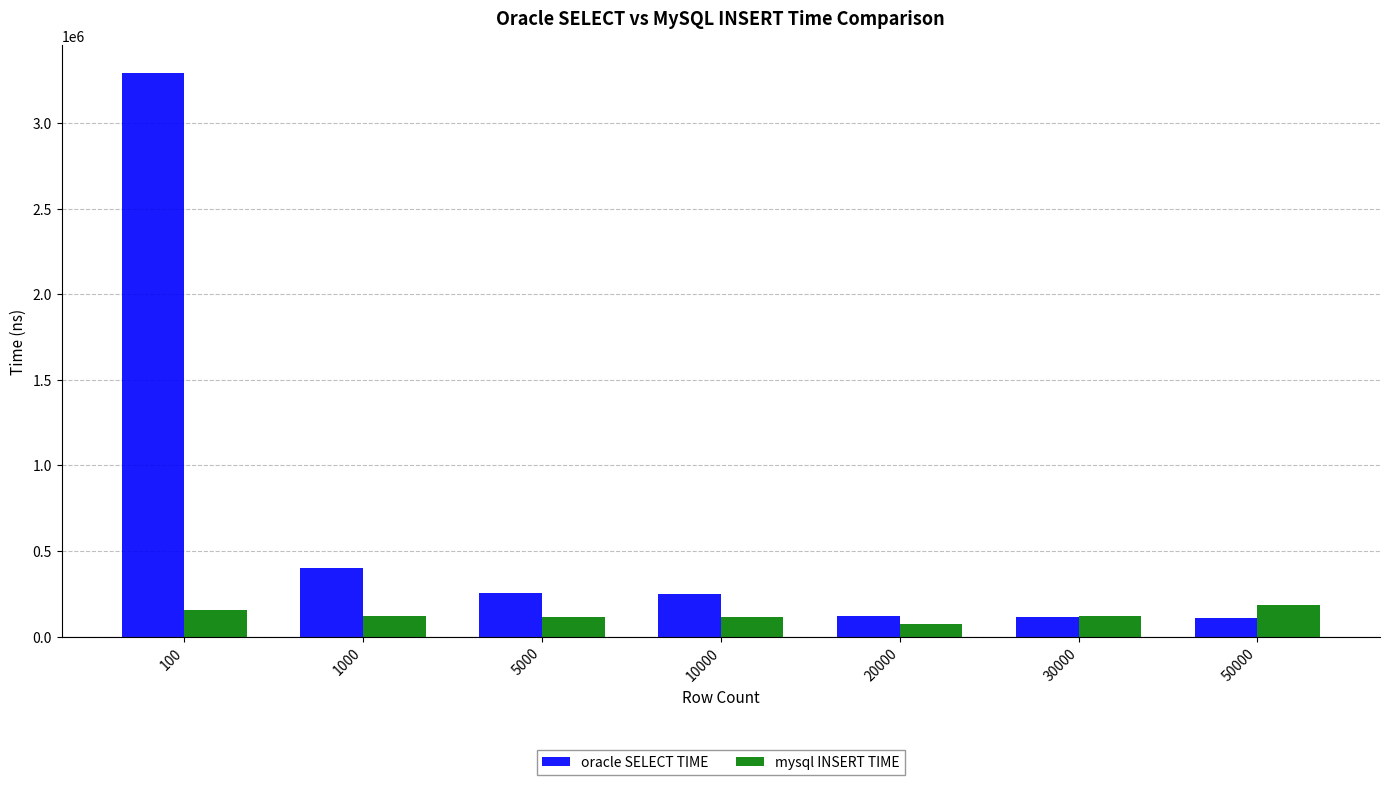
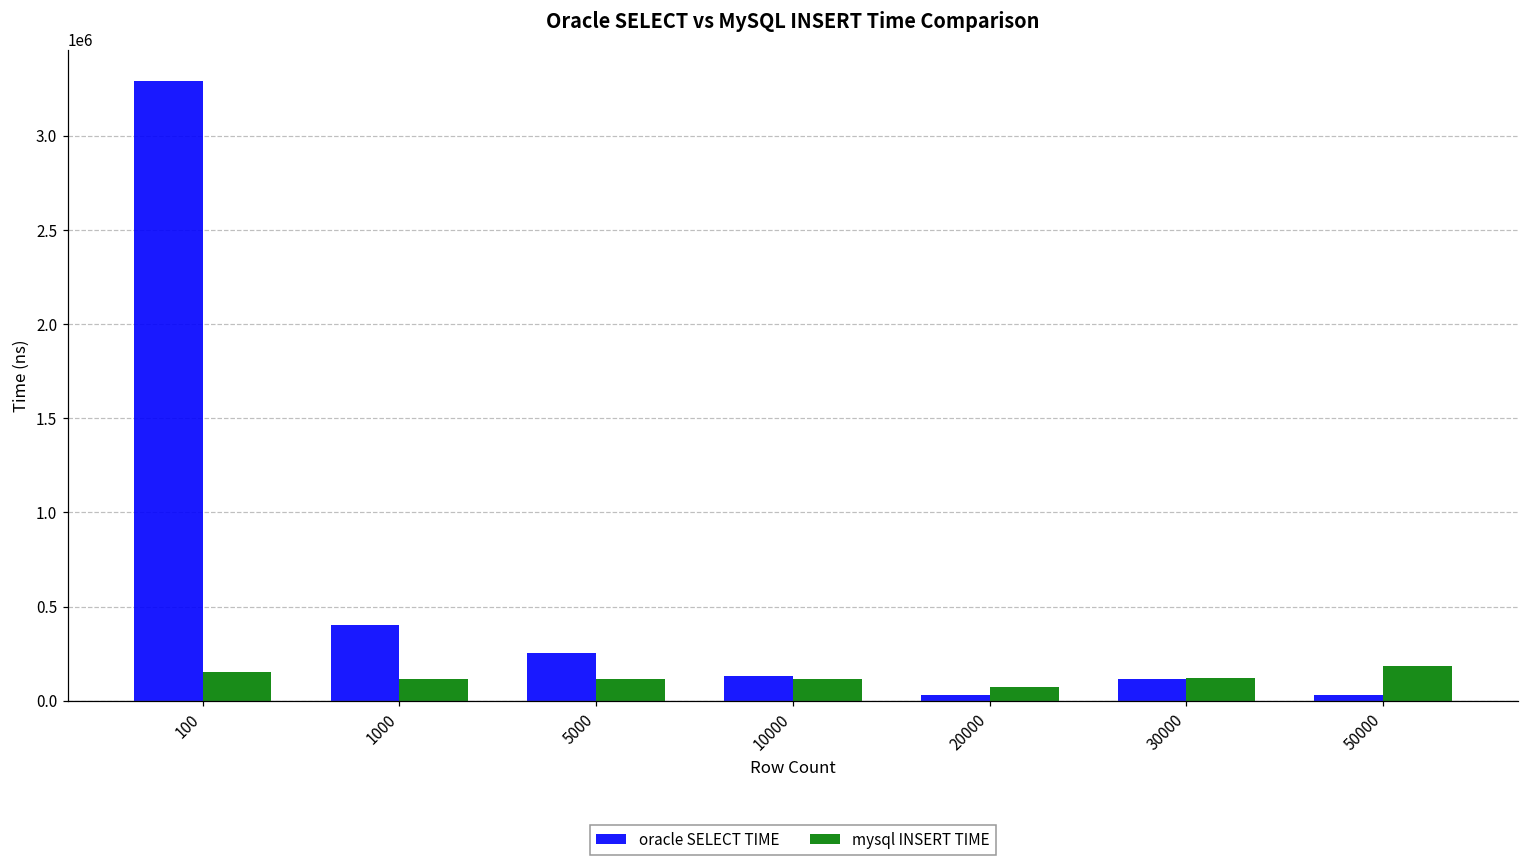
oracle SELECT TIME, 10000: 250000 -> 130000
oracle SELECT TIME, 20000: 120000 -> 30000
oracle SELECT TIME, 50000: 110000 -> 30000
